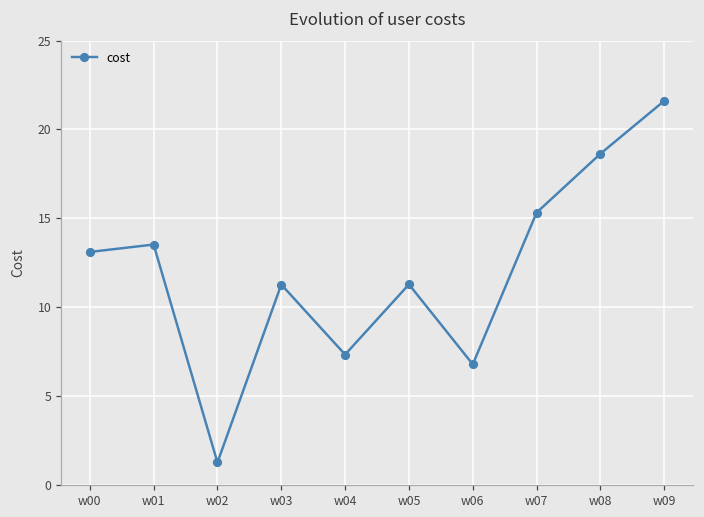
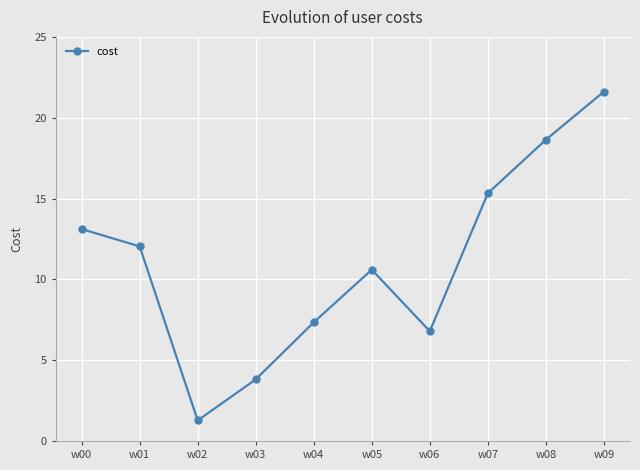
w01: 13.5 -> 12.0
w03: 11.3 -> 3.8
w05: 11.3 -> 10.6
